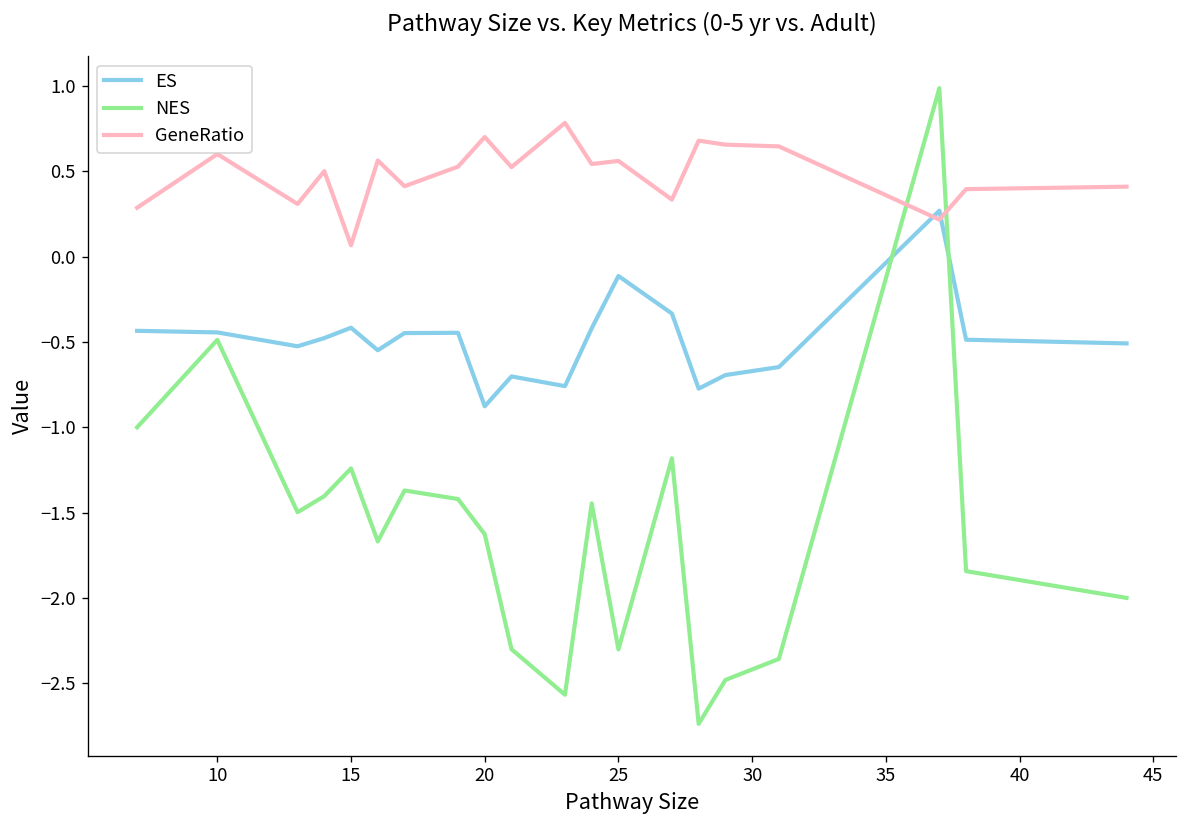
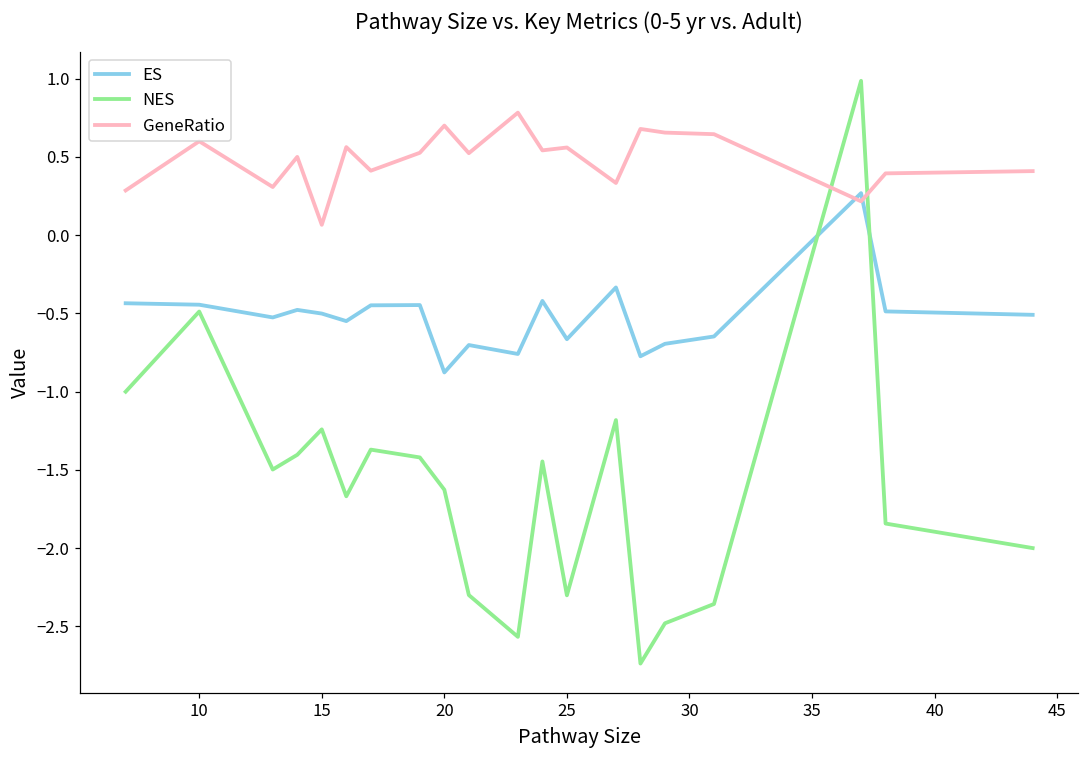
ES, 15: -0.42 -> -0.50
ES, 25: -0.11 -> -0.66
